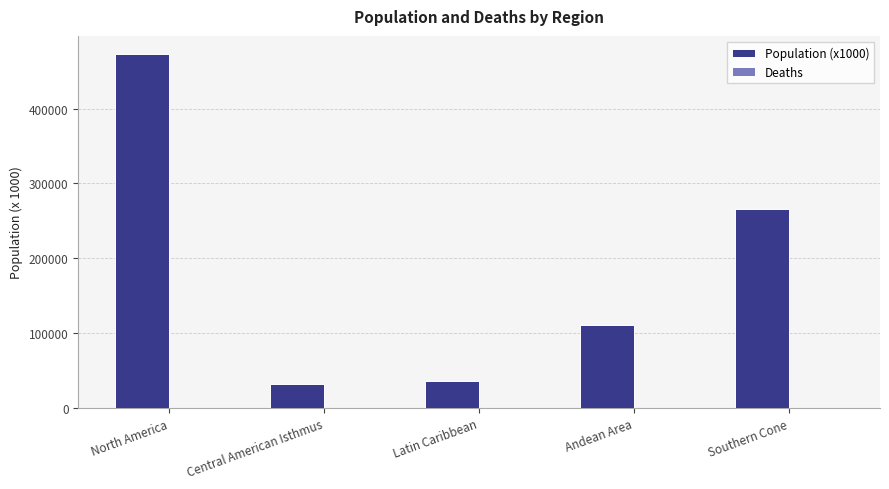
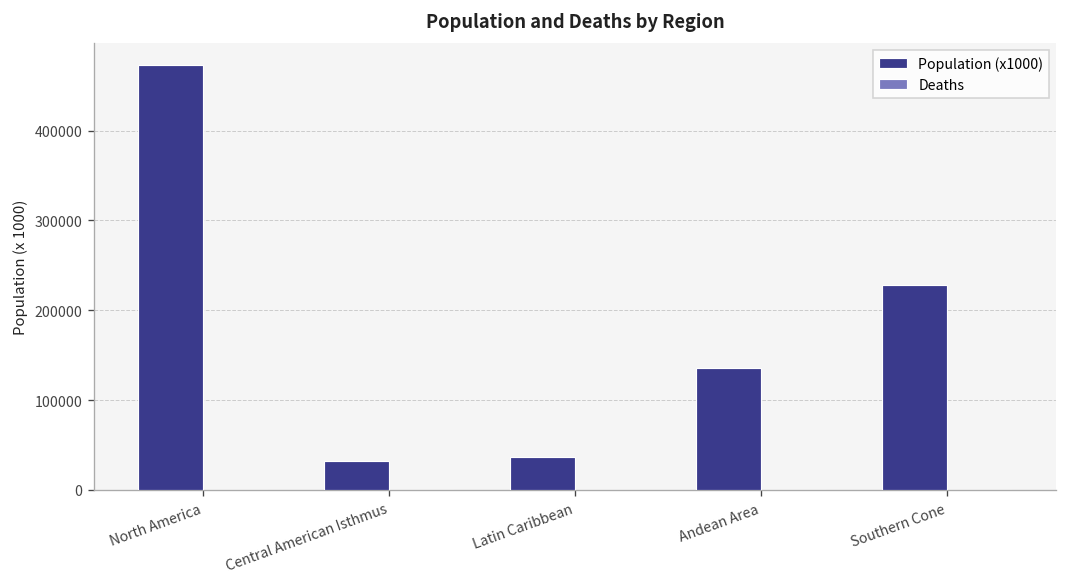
Population (x1000), Andean Area: 110000 -> 140000
Population (x1000), Southern Cone: 270000 -> 230000
